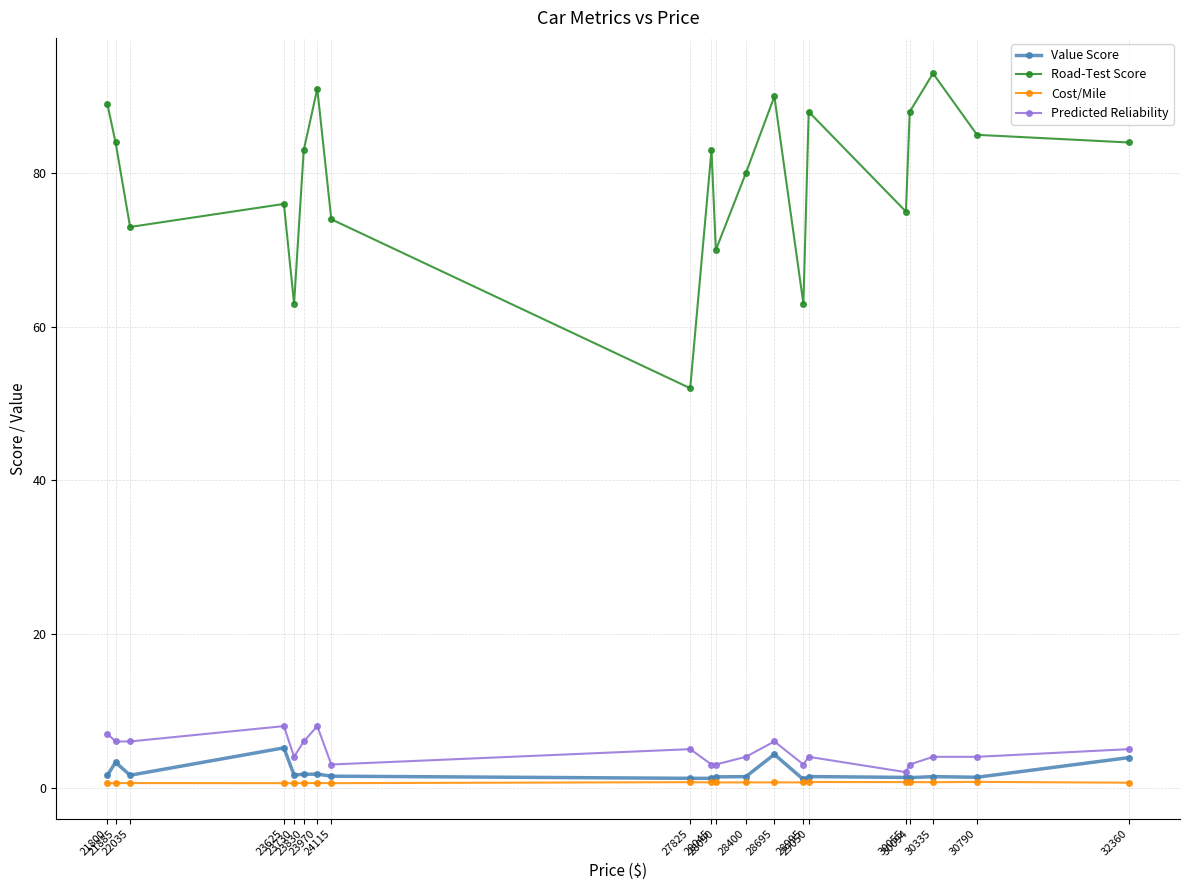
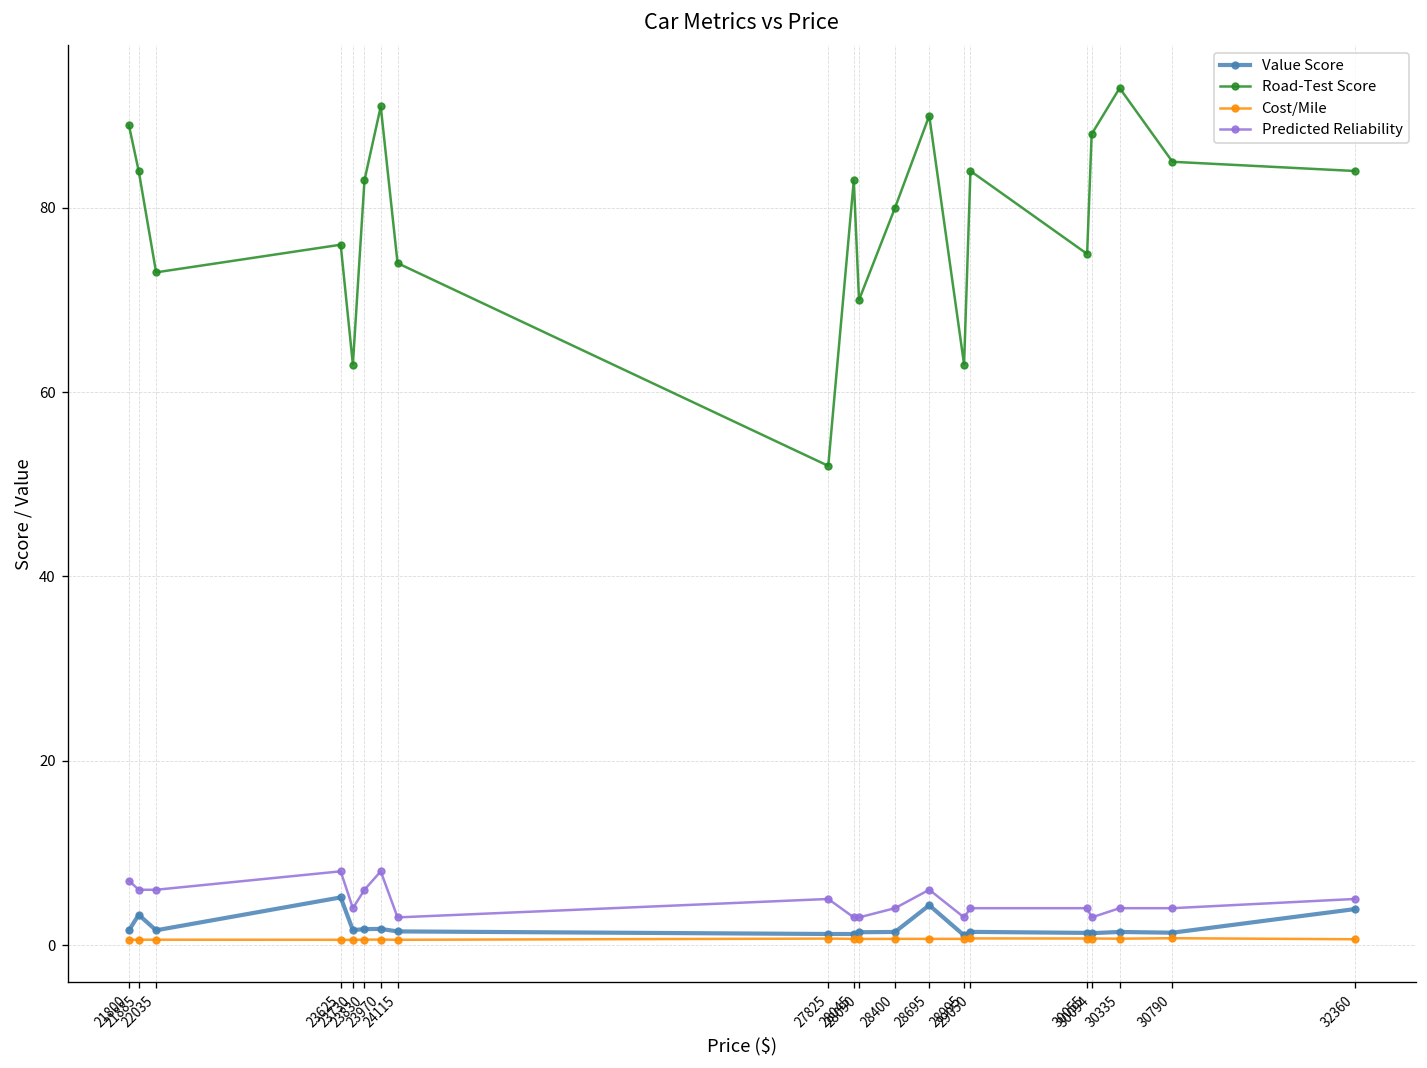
Road-Test Score, 29050: 88 -> 84
Predicted Reliability, 30055: 2 -> 4
